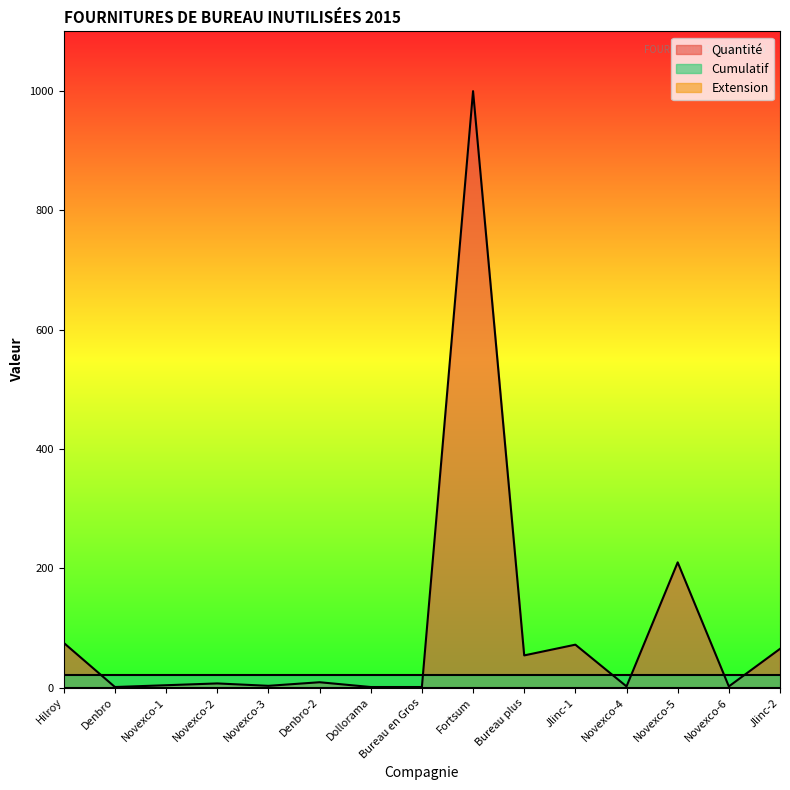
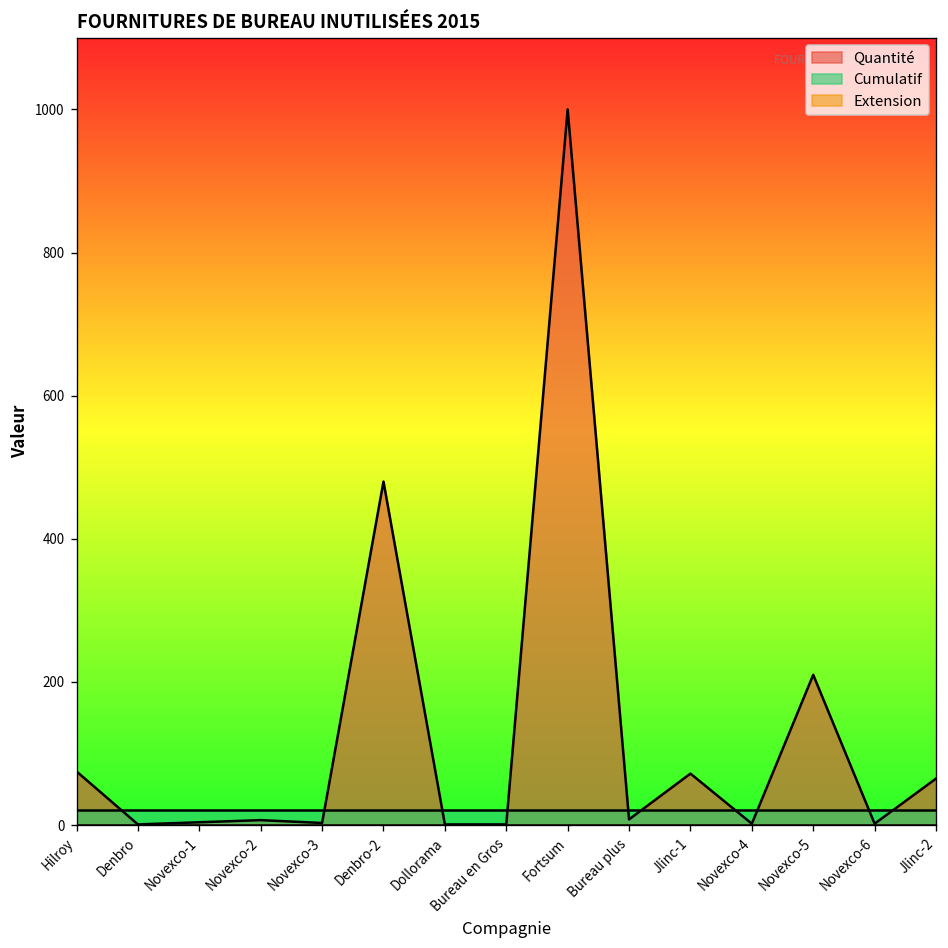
Quantité, Denbro-2: 10 -> 480
Quantité, Bureau plus: 50 -> 10
